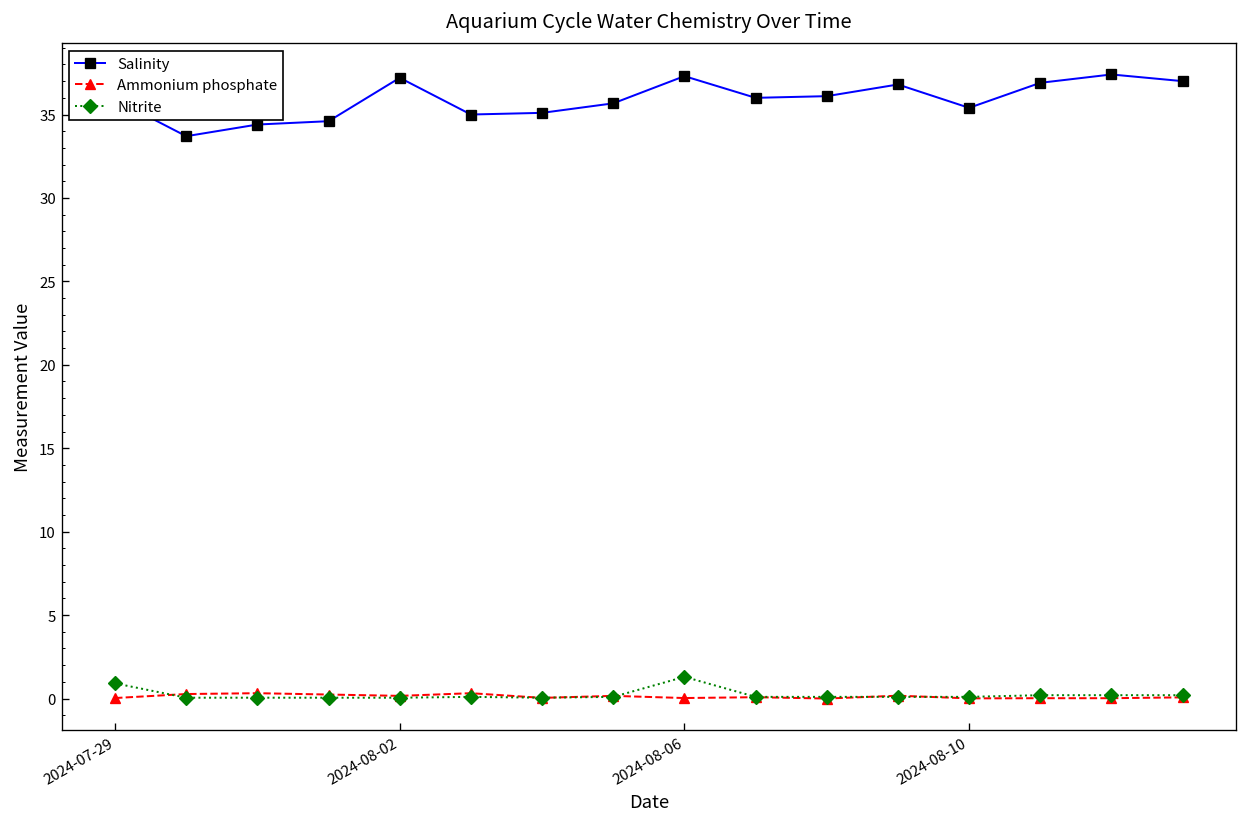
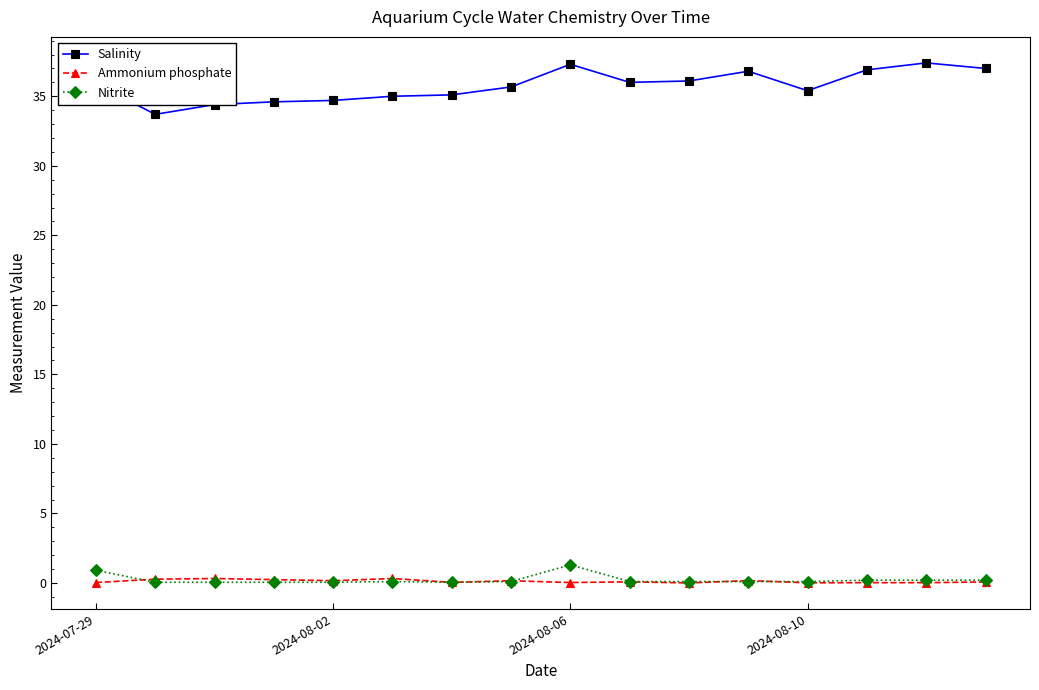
Salinity, 2024-08-02: 37.2 -> 34.7
